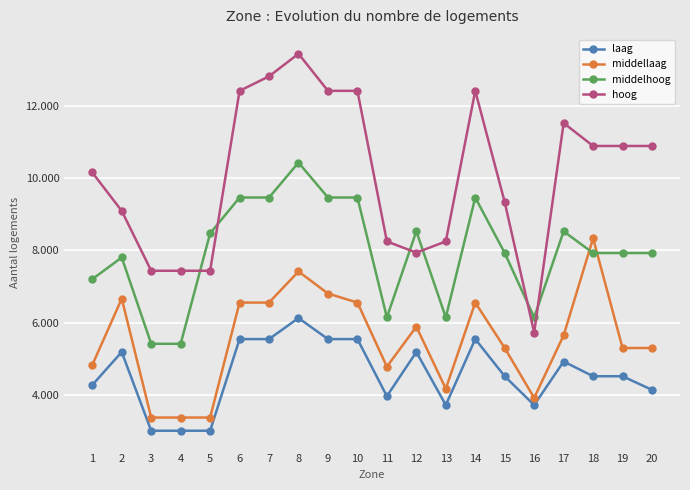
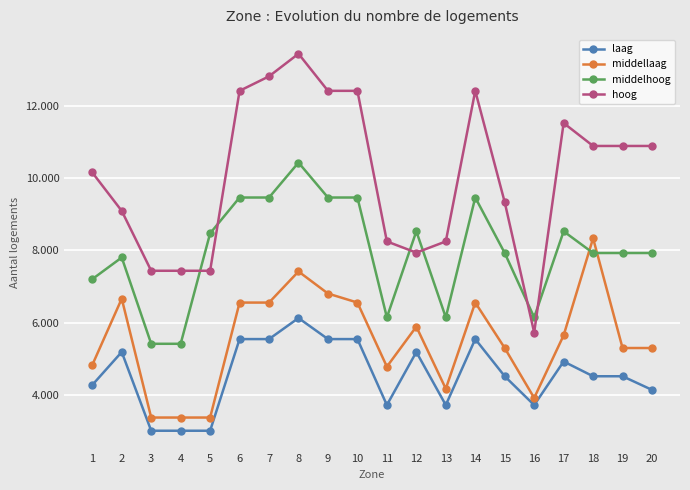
laag, 11: 4.0 -> 3.7
